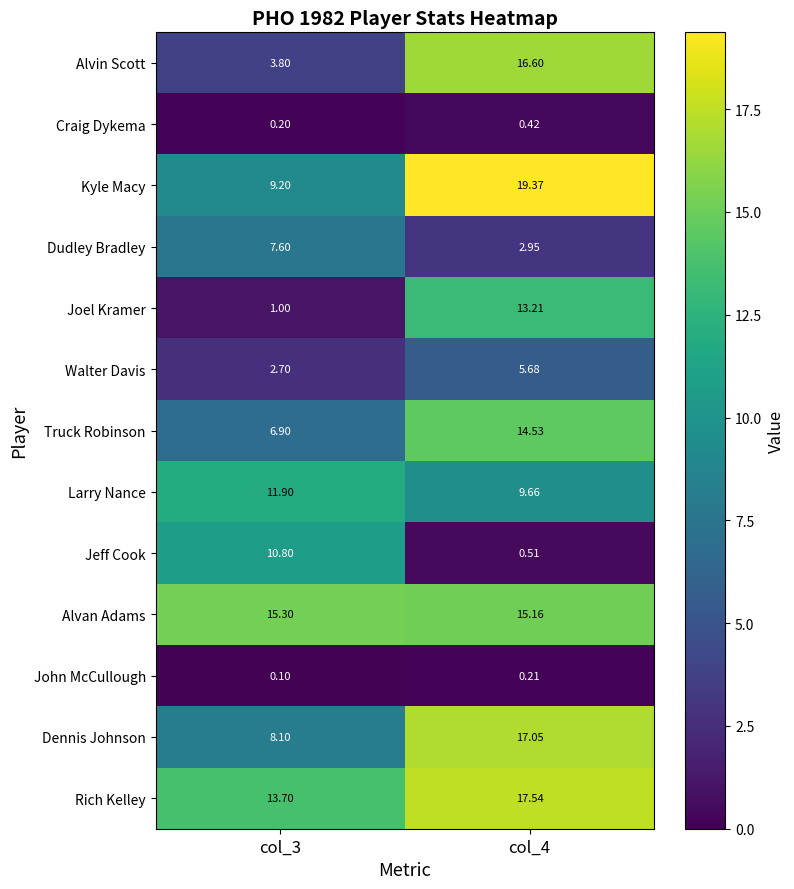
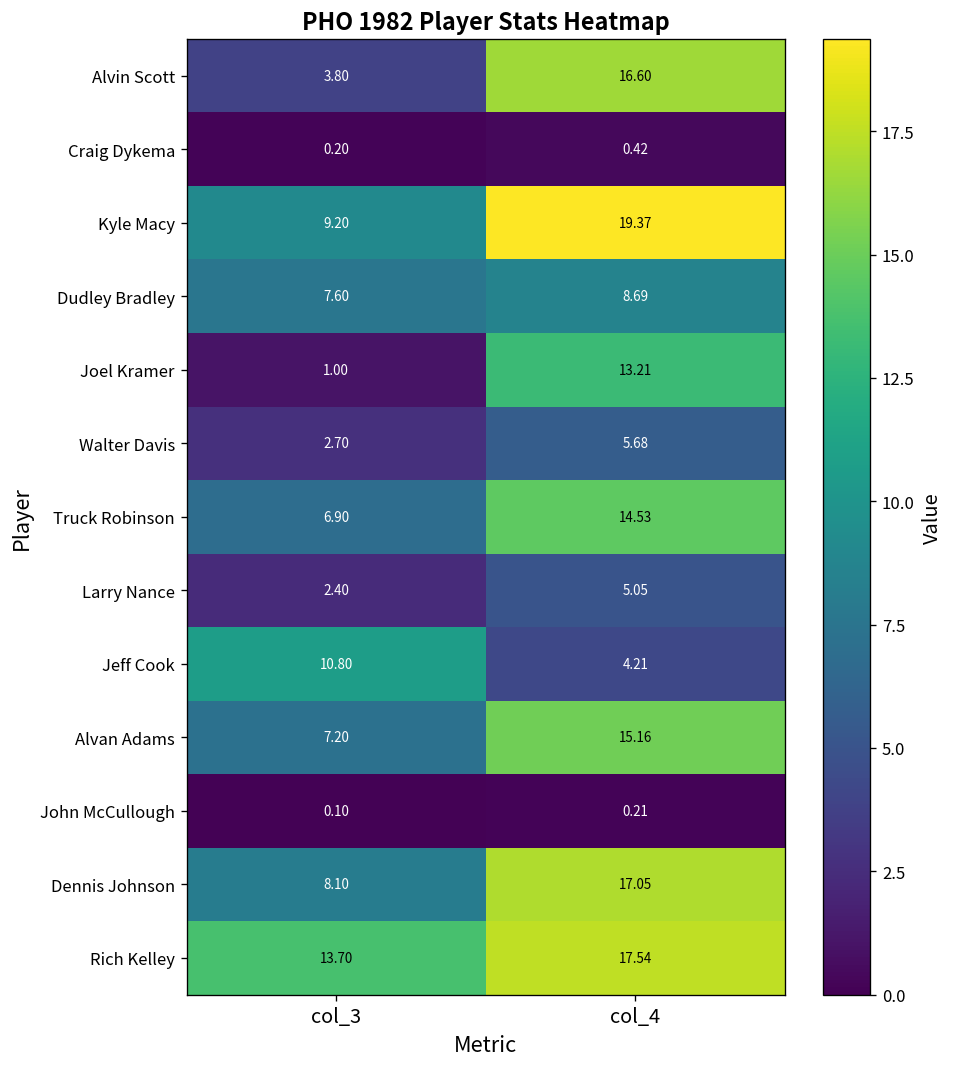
Dudley Bradley, col_4: 2.95 -> 8.69
Larry Nance, col_3: 11.90 -> 2.40
Larry Nance, col_4: 9.66 -> 5.05
Jeff Cook, col_4: 0.51 -> 4.21
Alvan Adams, col_3: 15.30 -> 7.20
